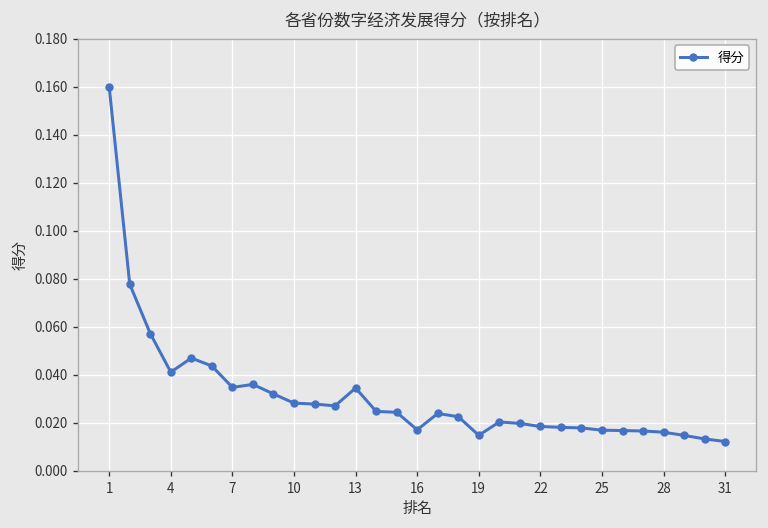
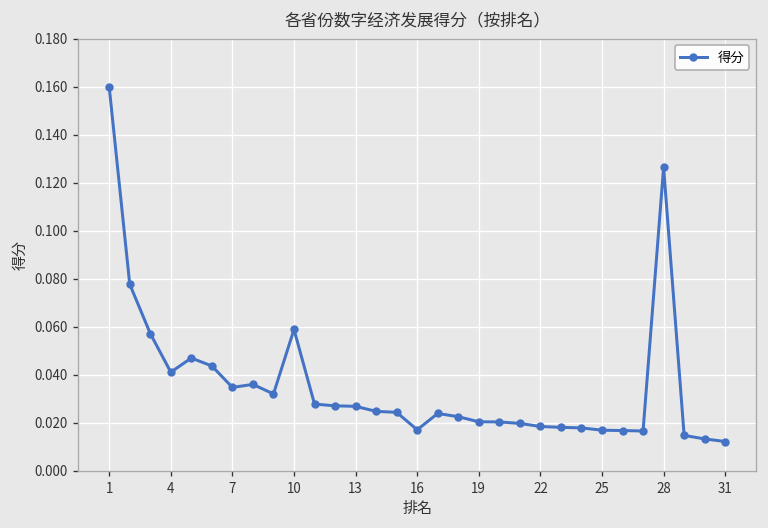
10: 0.028 -> 0.059
13: 0.035 -> 0.027
19: 0.015 -> 0.020
28: 0.016 -> 0.126
